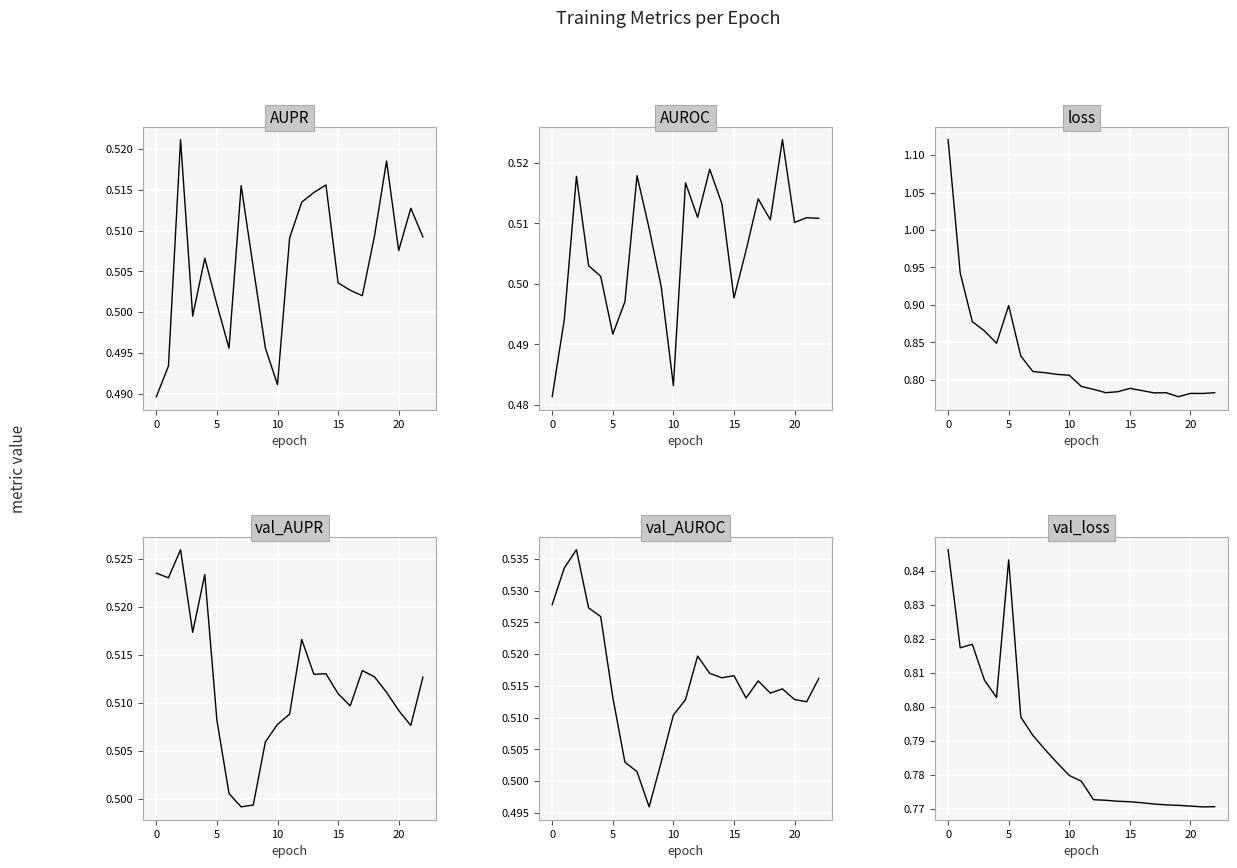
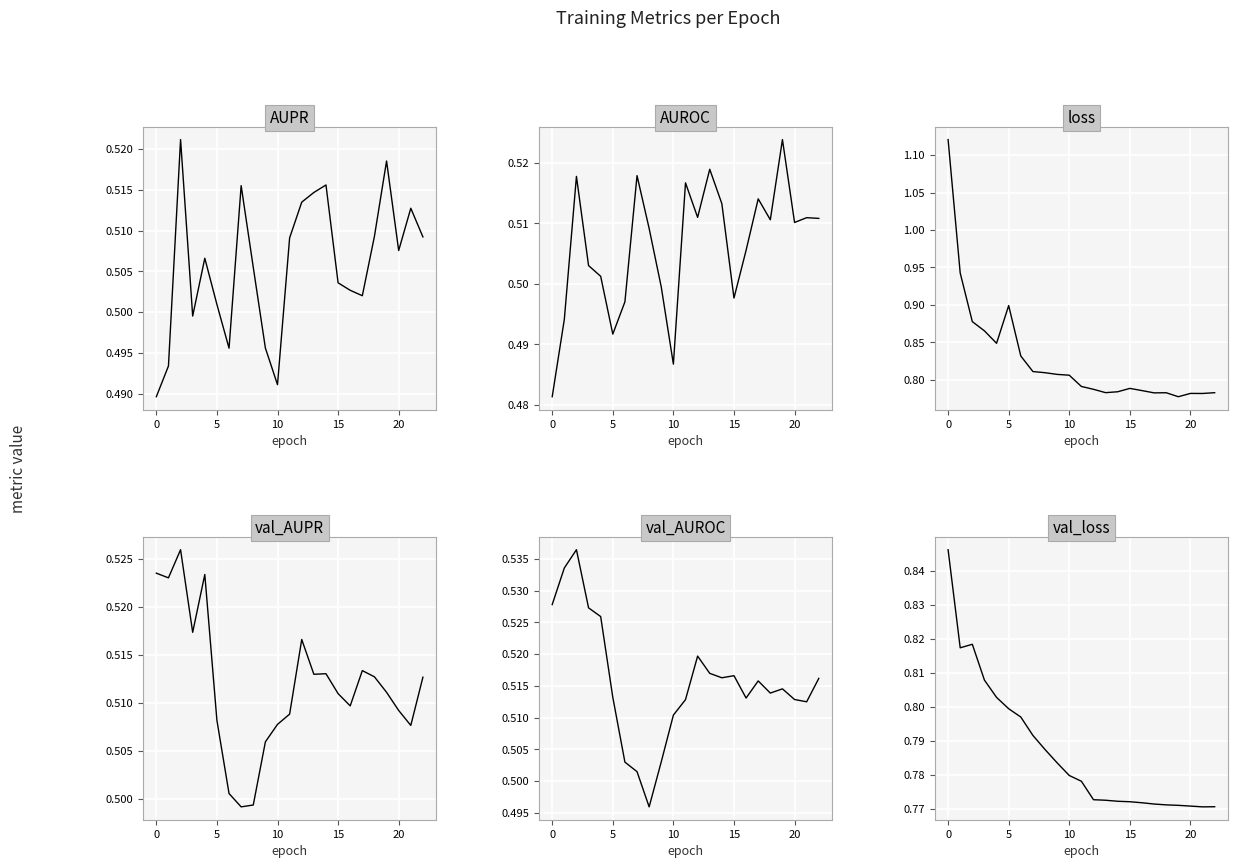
AUROC, 10: 0.483 -> 0.487
val_loss, 5: 0.843 -> 0.799
